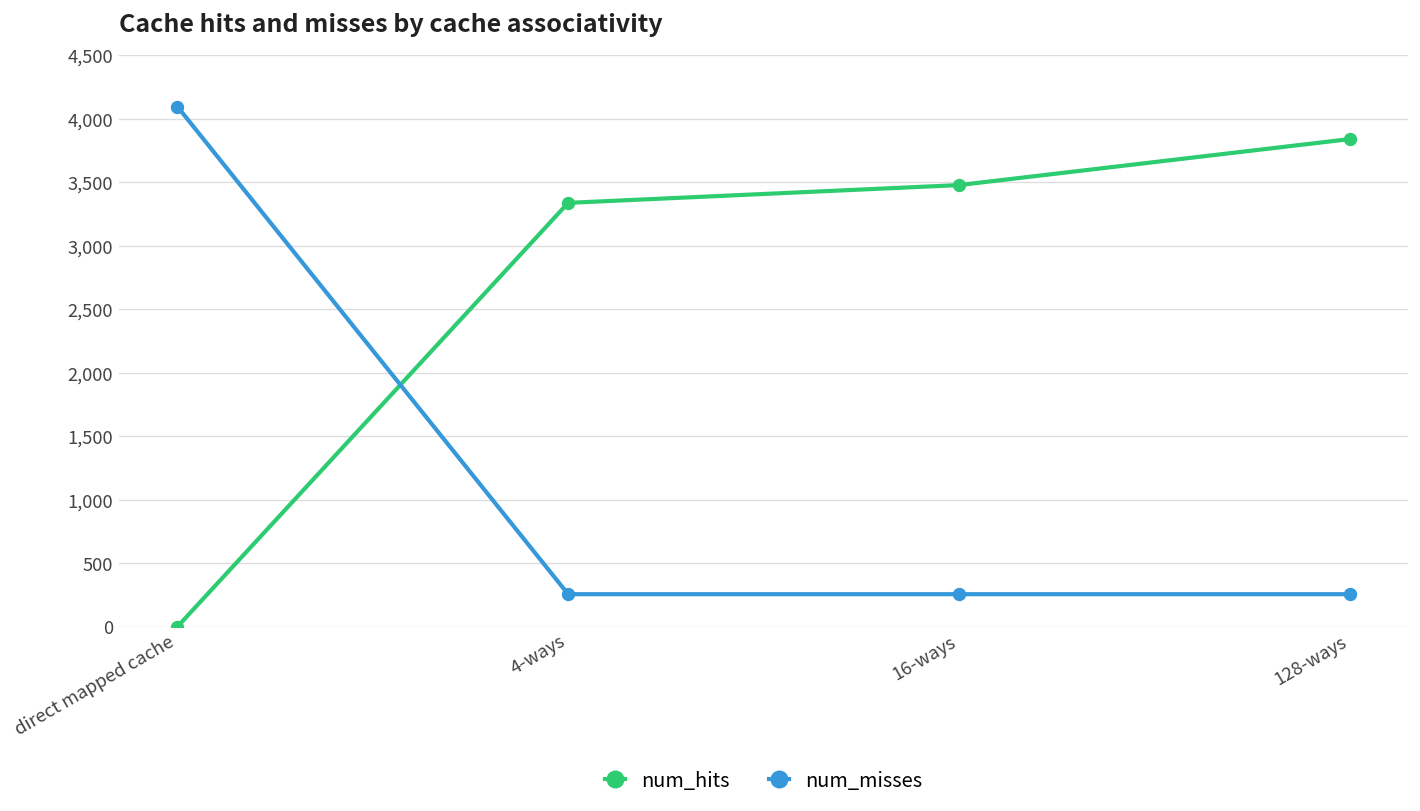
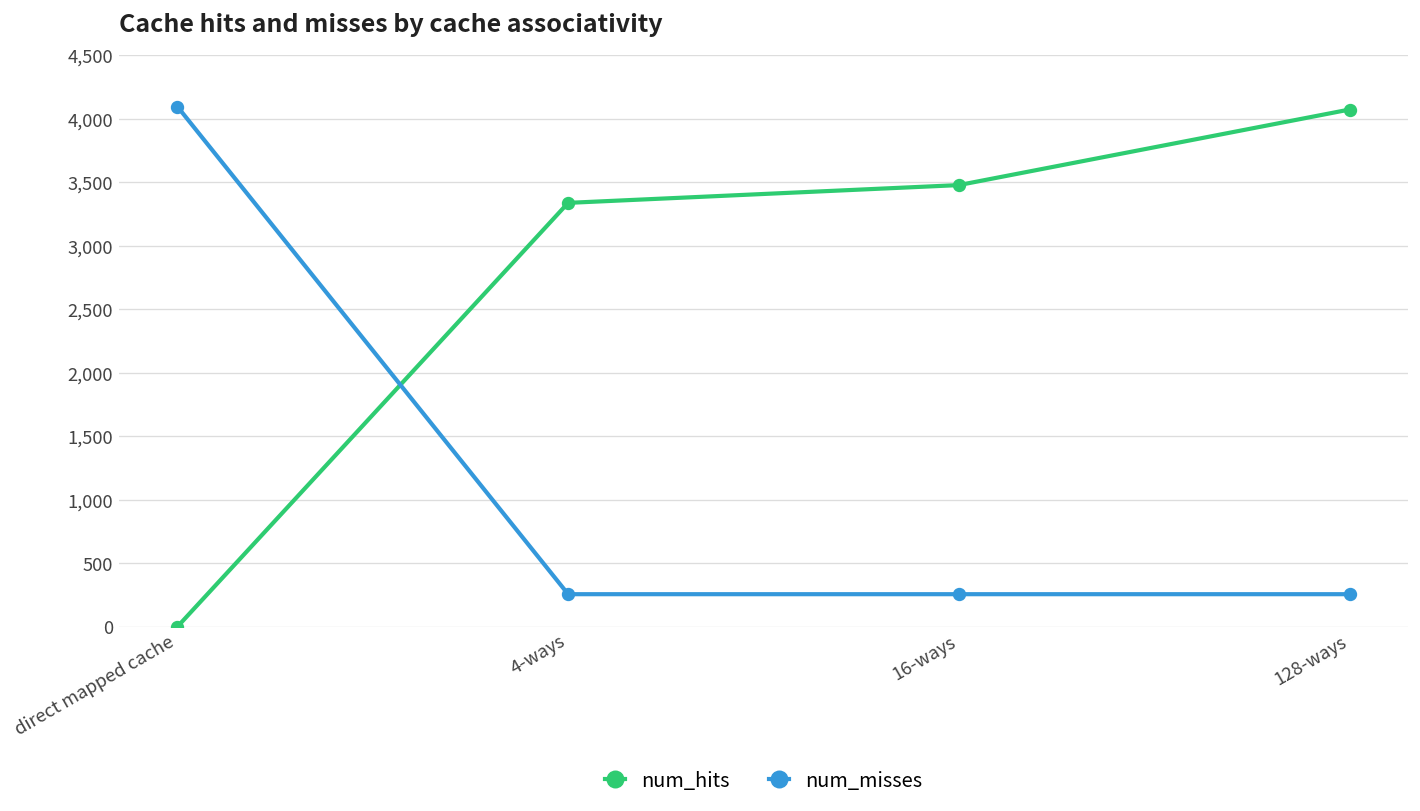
num_hits, 128-ways: 3,840 -> 4,070
